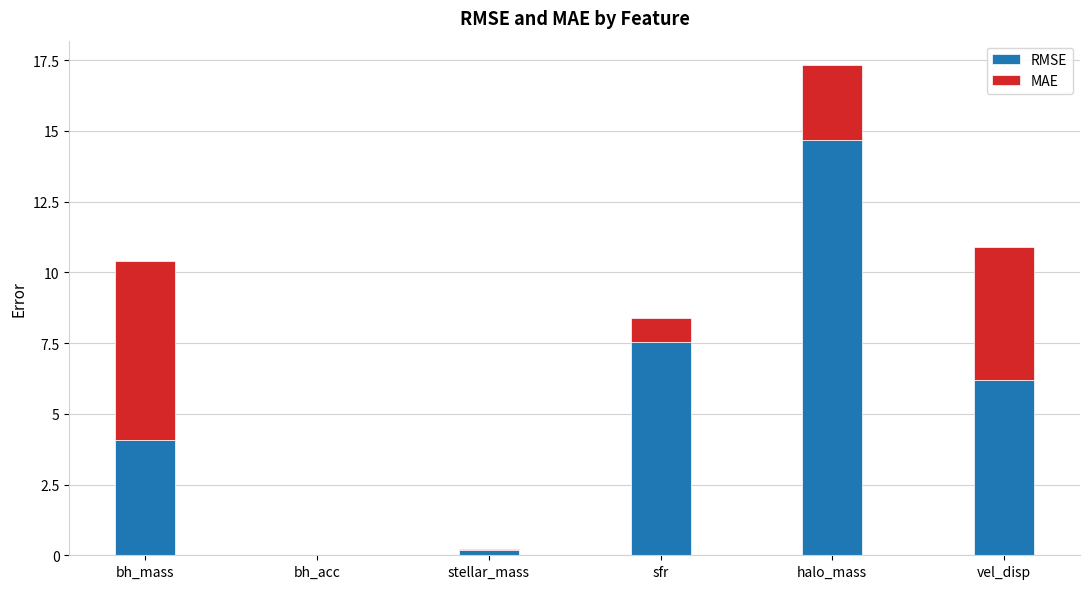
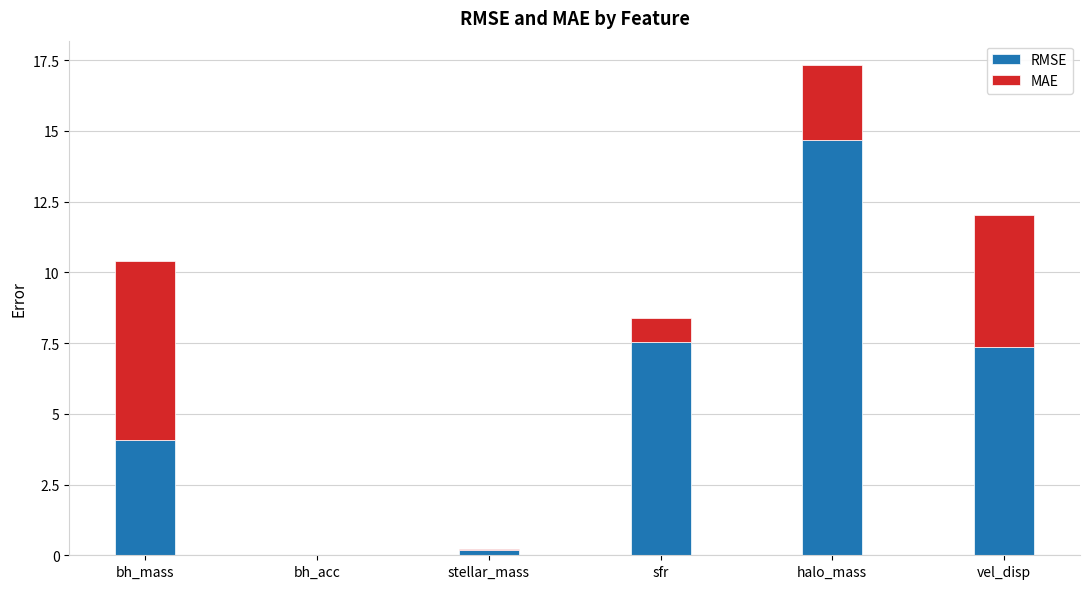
RMSE, vel_disp: 6.2 -> 7.4
